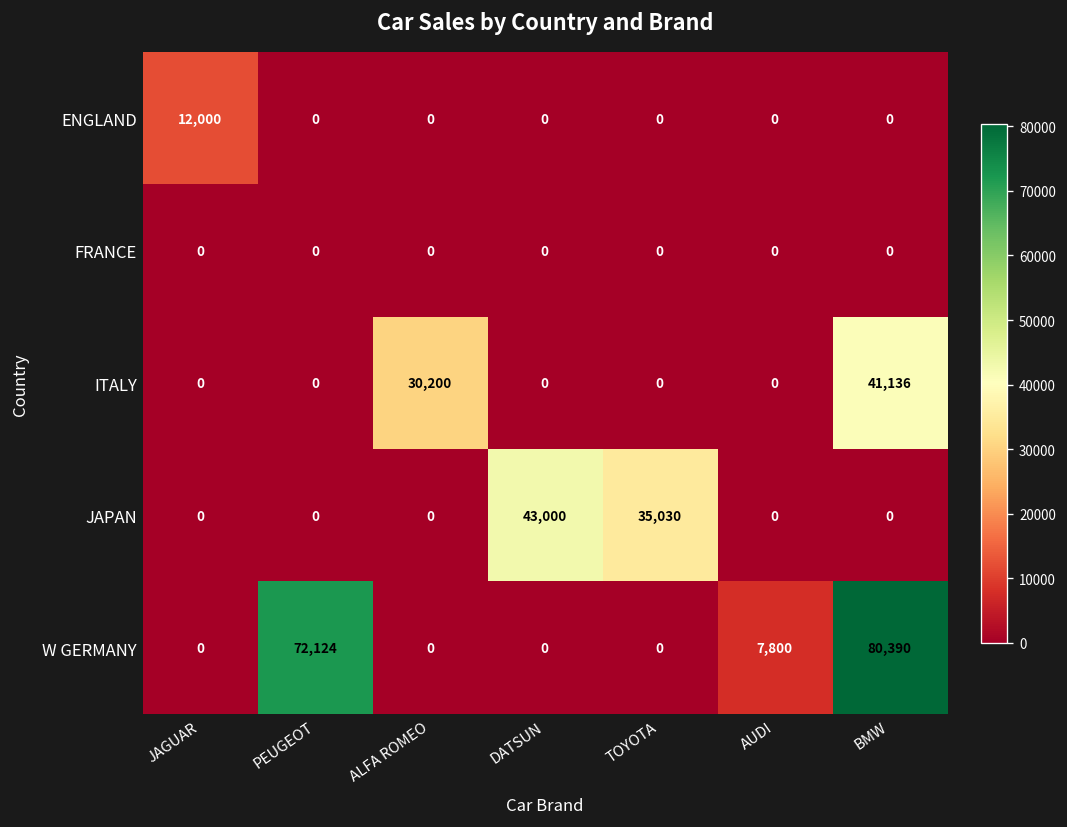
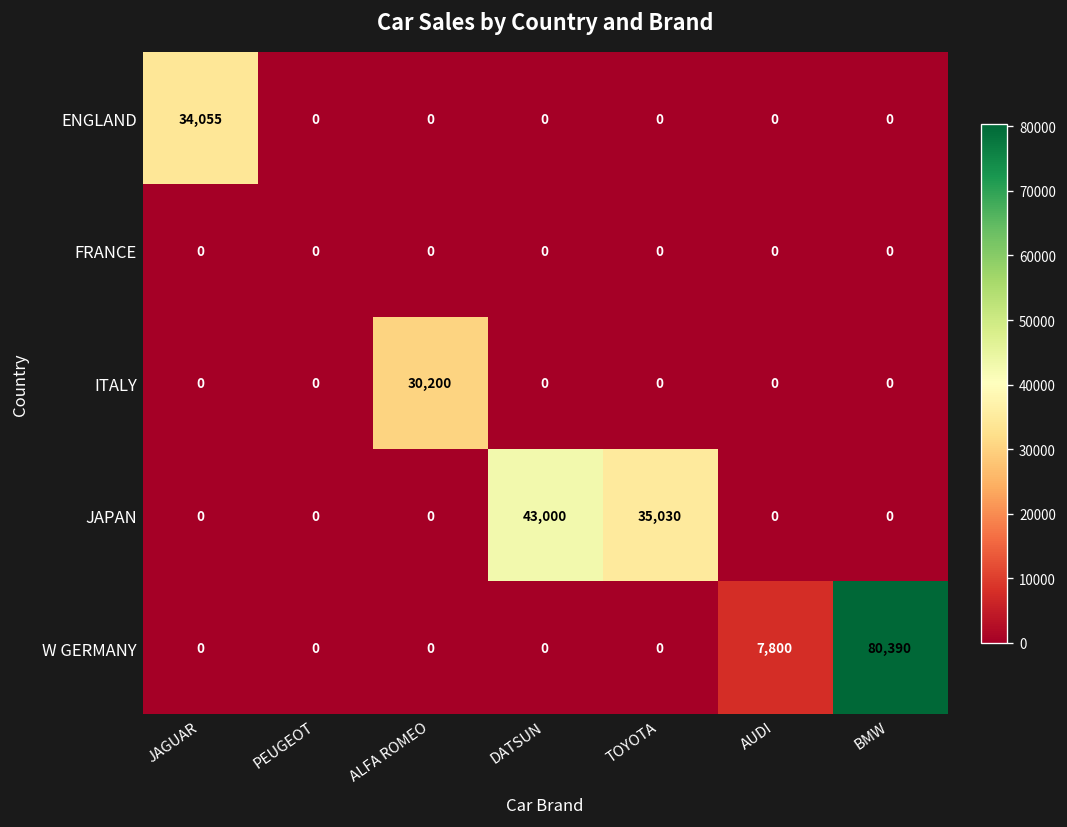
ENGLAND, JAGUAR: 12,000 -> 34,055
ITALY, BMW: 41,136 -> 0
W GERMANY, PEUGEOT: 72,124 -> 0
